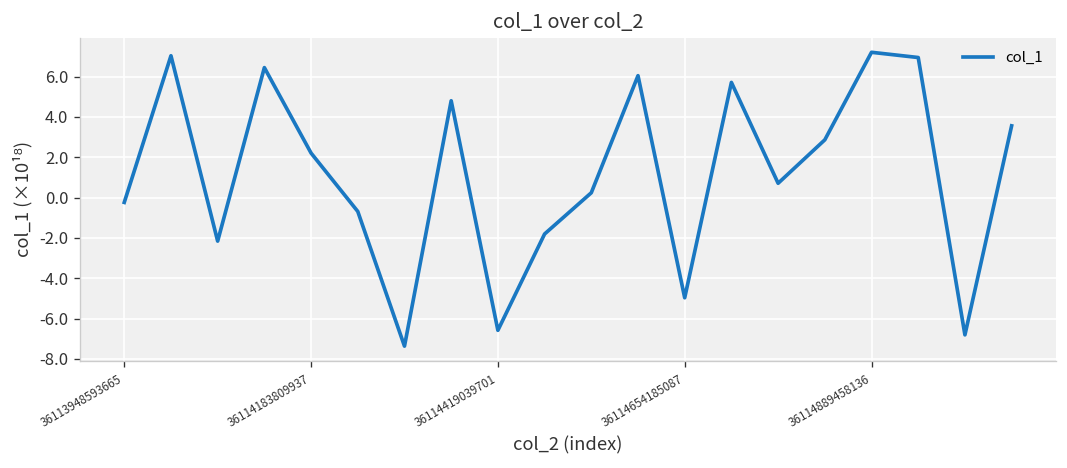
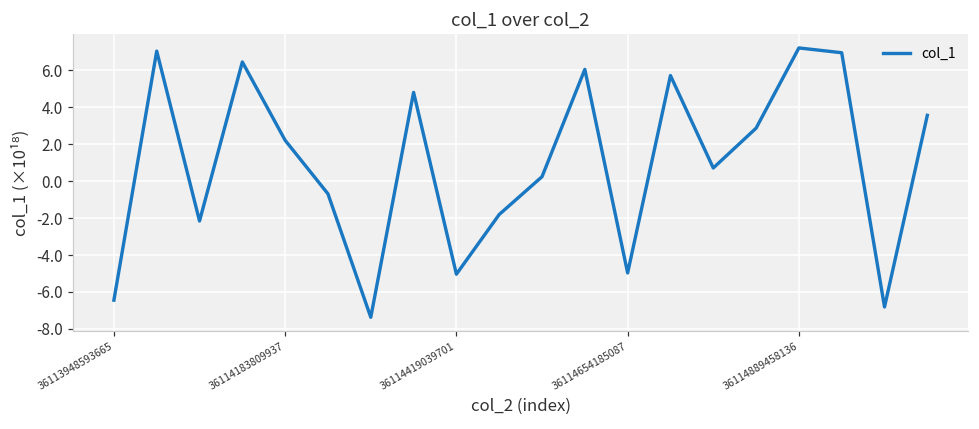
36113948593665: -0.2 -> -6.4
36114419039701: -6.6 -> -5.0
